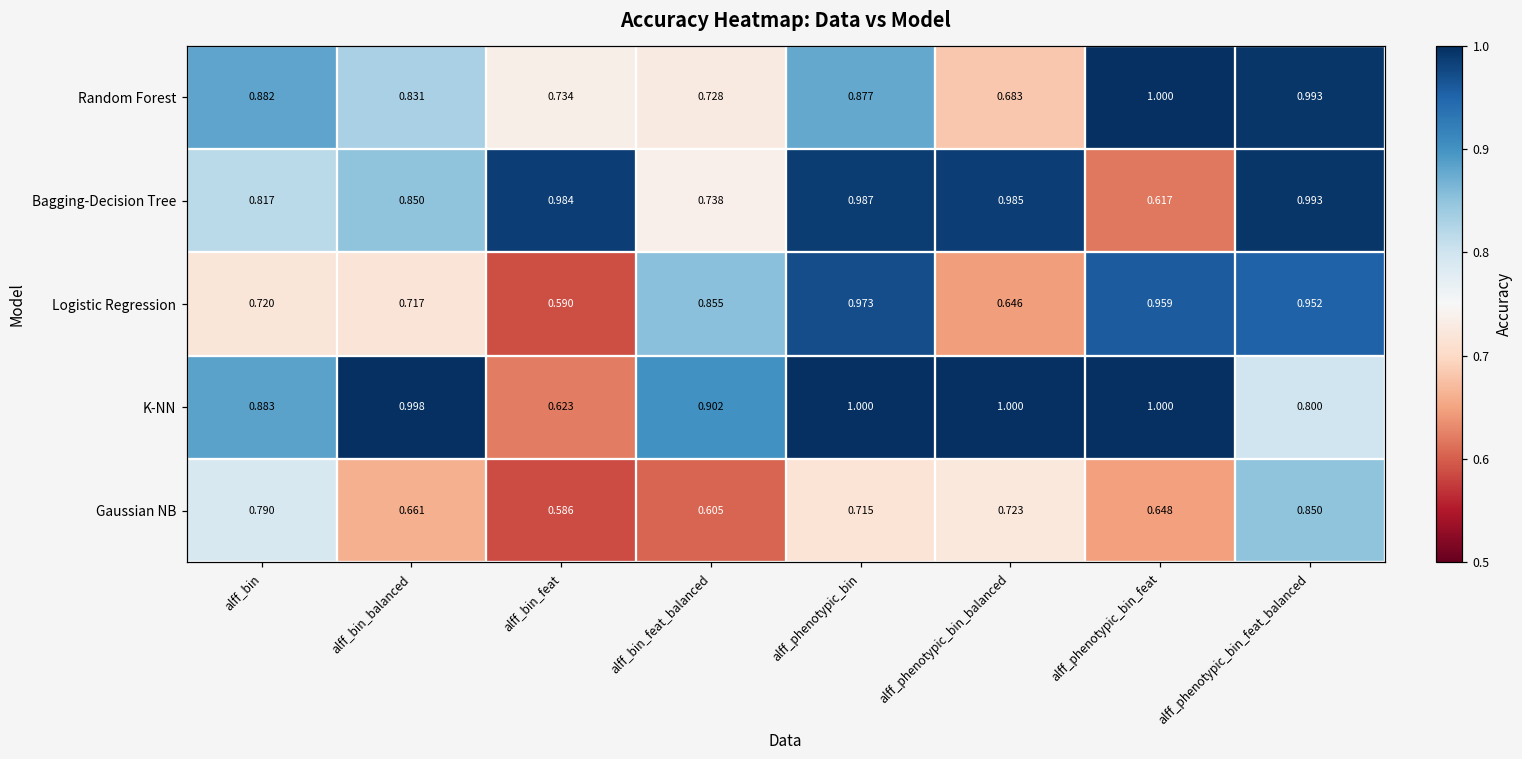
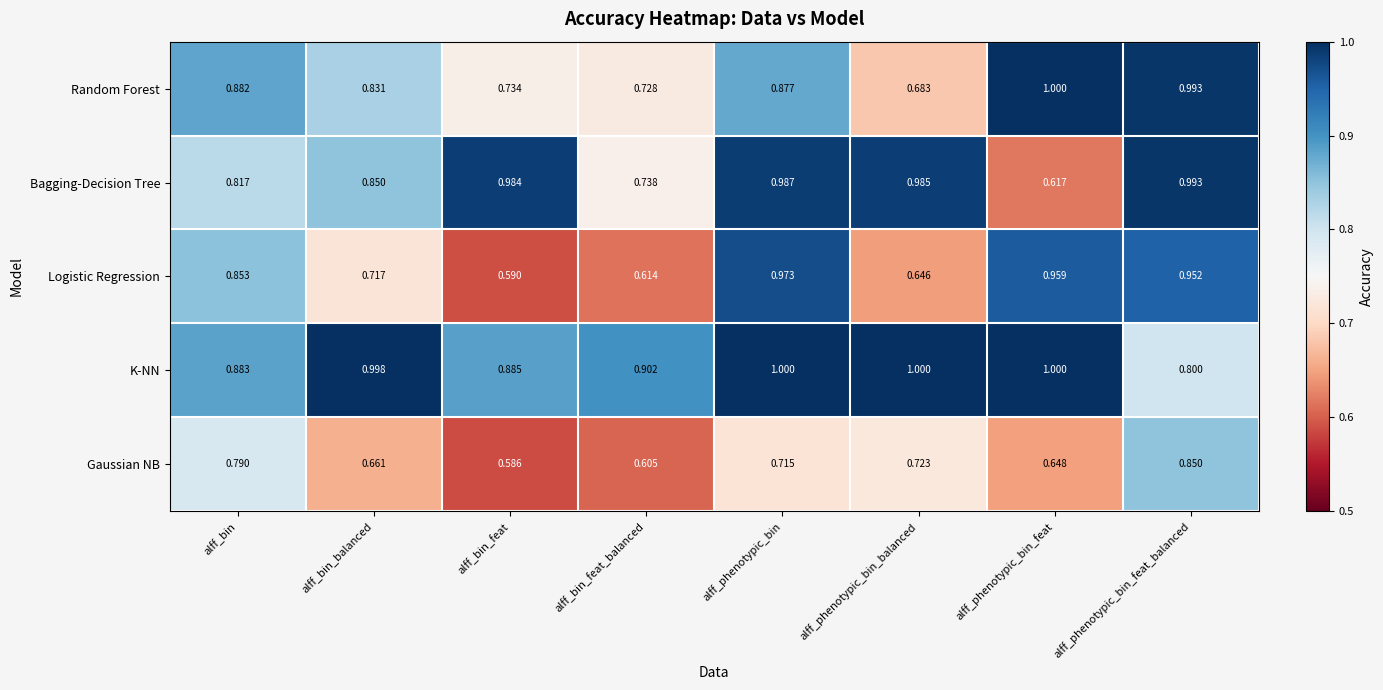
Logistic Regression, alff_bin: 0.720 -> 0.853
Logistic Regression, alff_bin_feat_balanced: 0.855 -> 0.614
K-NN, alff_bin_feat: 0.623 -> 0.885
